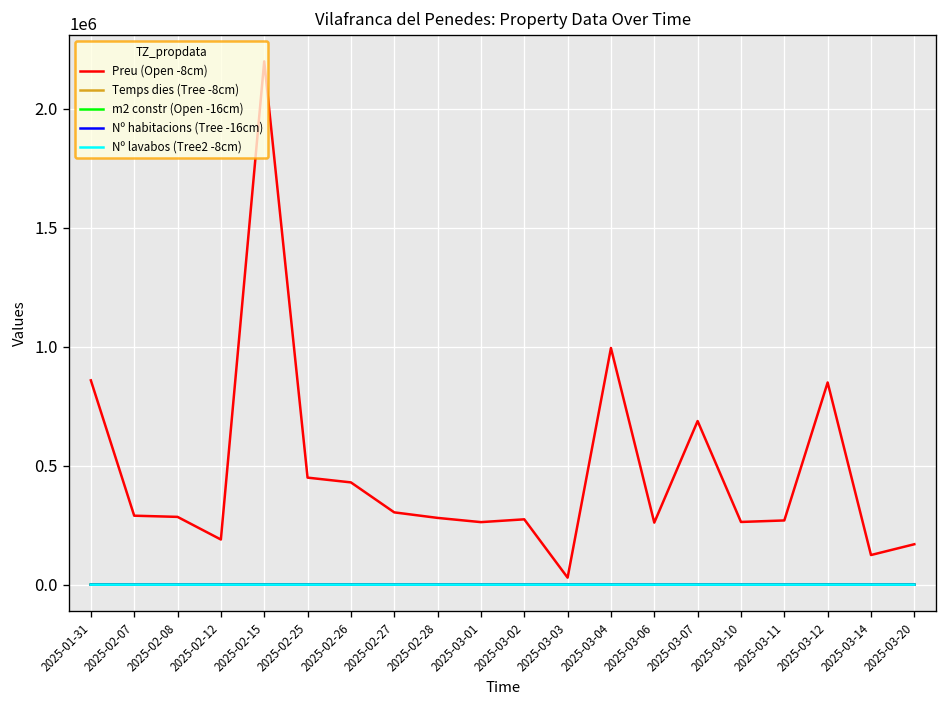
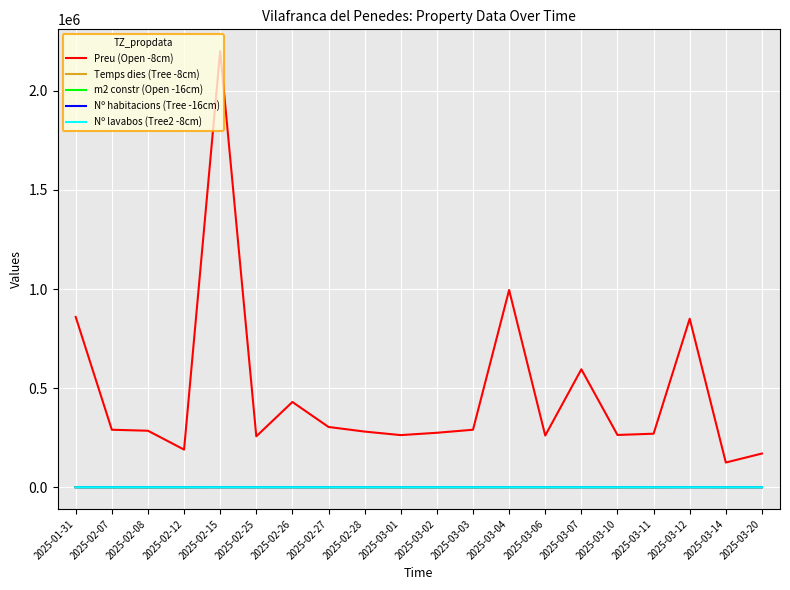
Preu (Open -8cm), 2025-02-25: 450000 -> 260000
Preu (Open -8cm), 2025-03-03: 30000 -> 290000
Preu (Open -8cm), 2025-03-07: 690000 -> 600000
